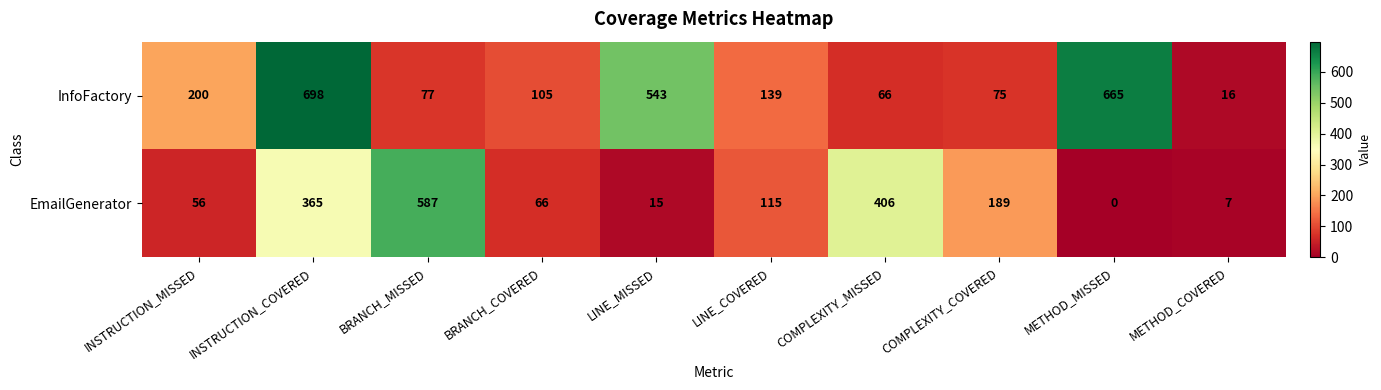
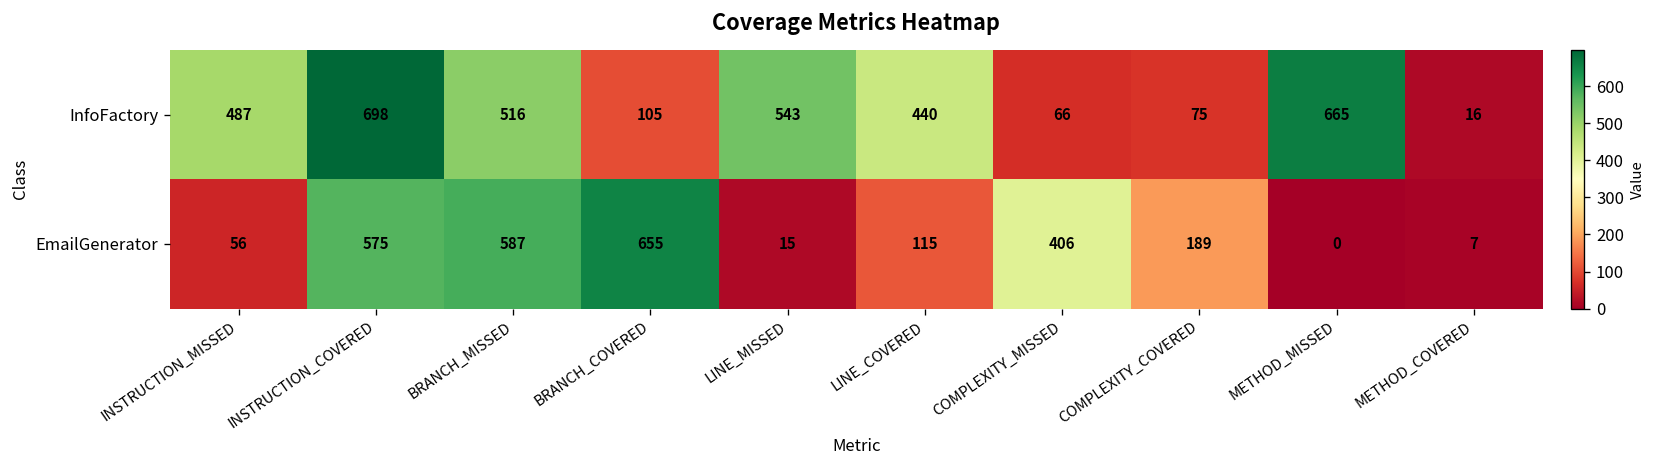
InfoFactory, INSTRUCTION_MISSED: 200 -> 487
InfoFactory, BRANCH_MISSED: 77 -> 516
InfoFactory, LINE_COVERED: 139 -> 440
EmailGenerator, INSTRUCTION_COVERED: 365 -> 575
EmailGenerator, BRANCH_COVERED: 66 -> 655
